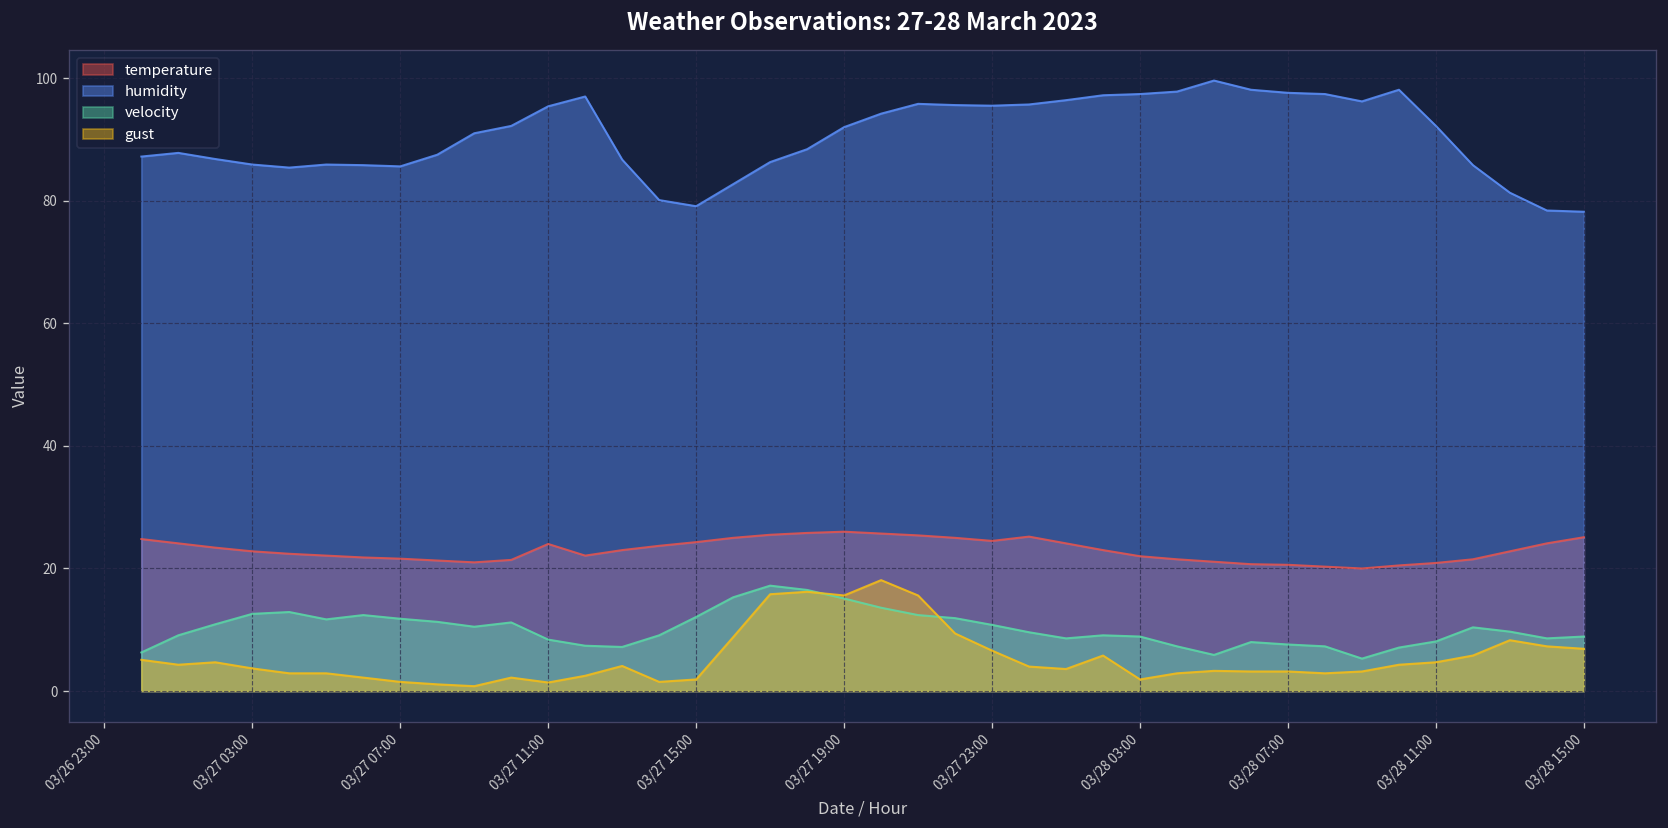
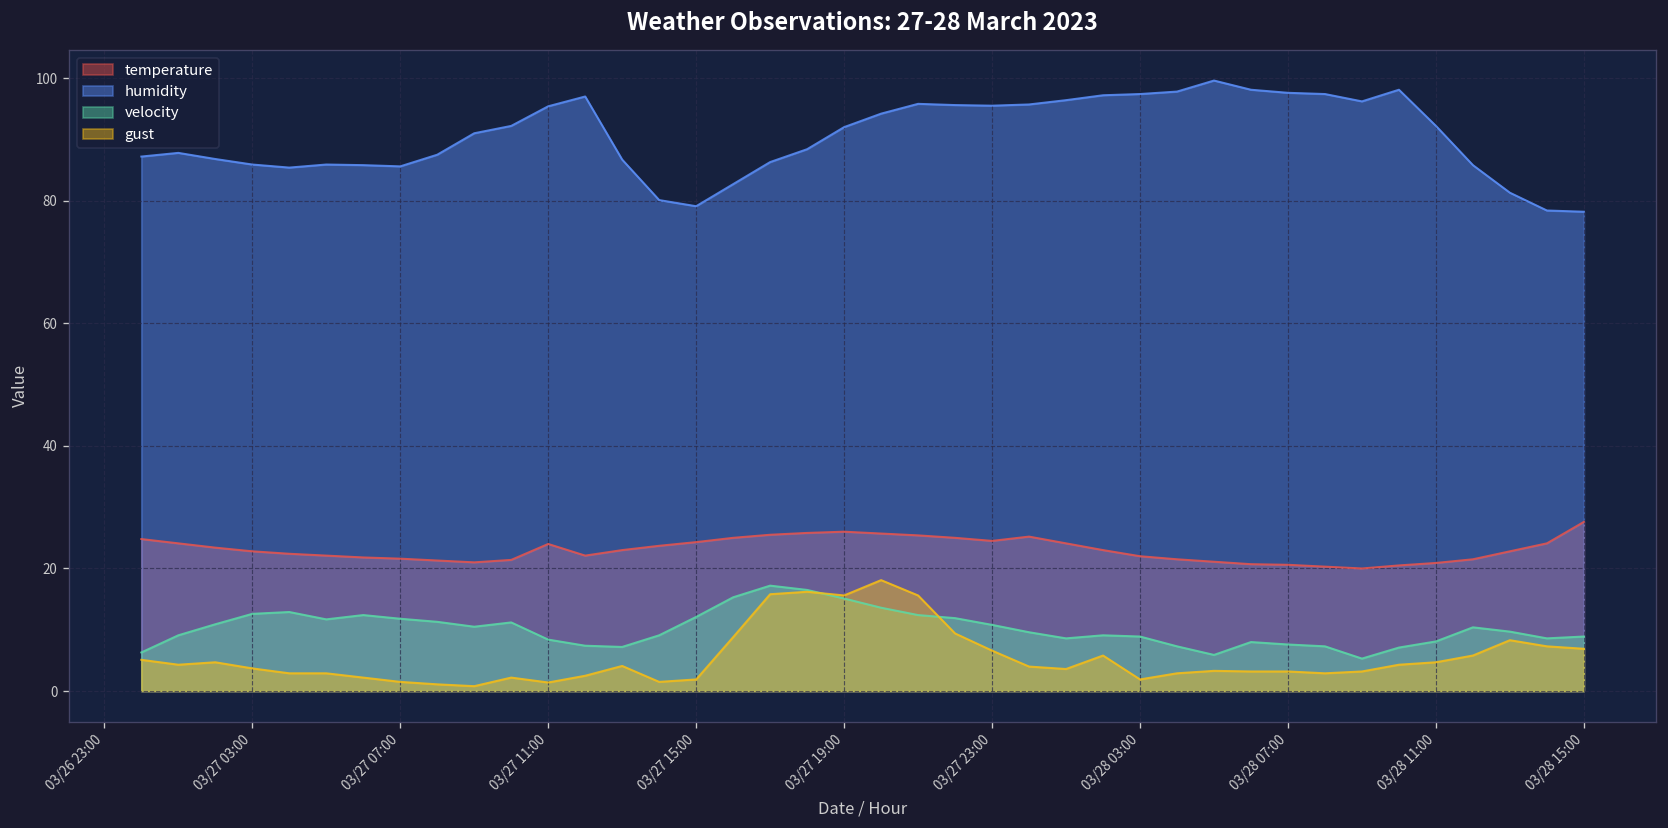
temperature, 03/28 15:00: 25 -> 28
